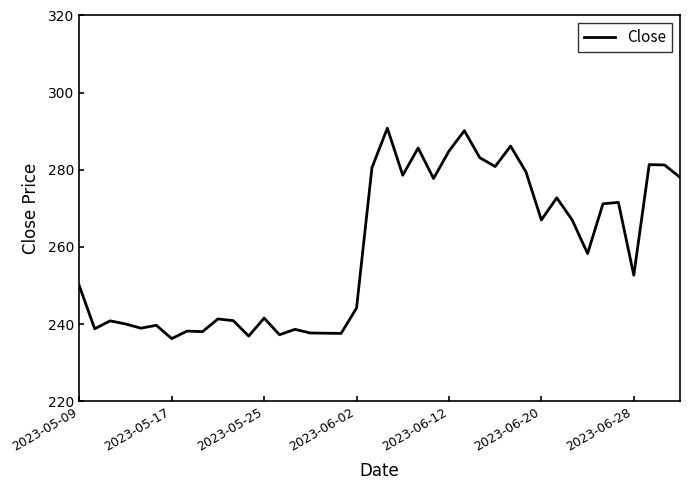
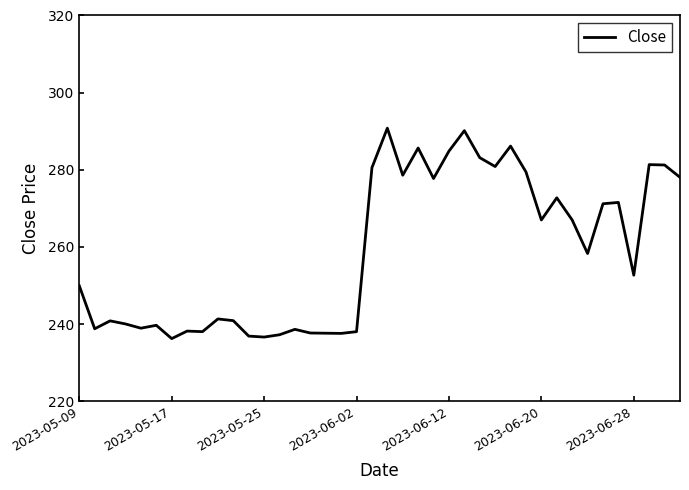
2023-05-25: 242 -> 237
2023-06-02: 244 -> 238
